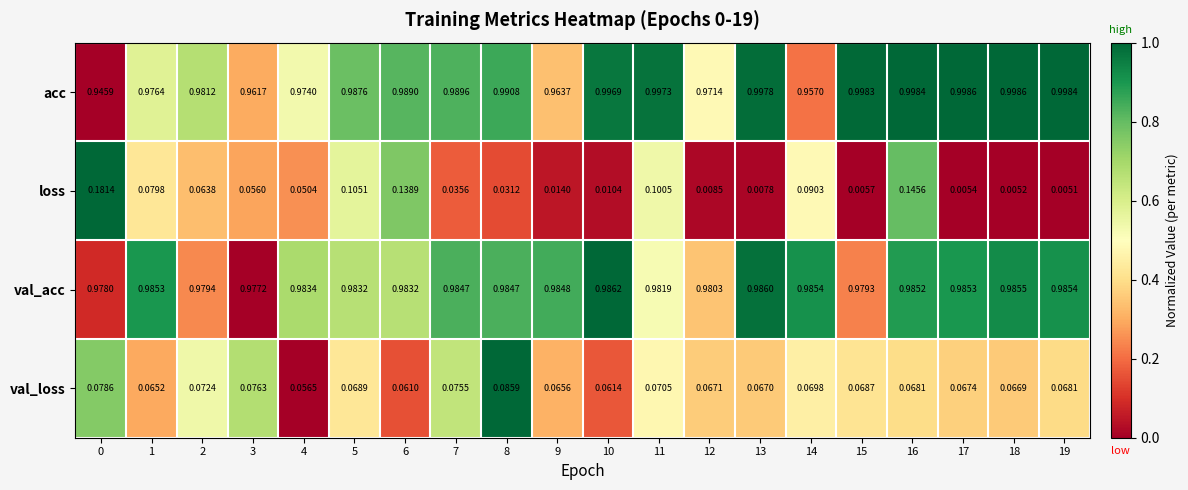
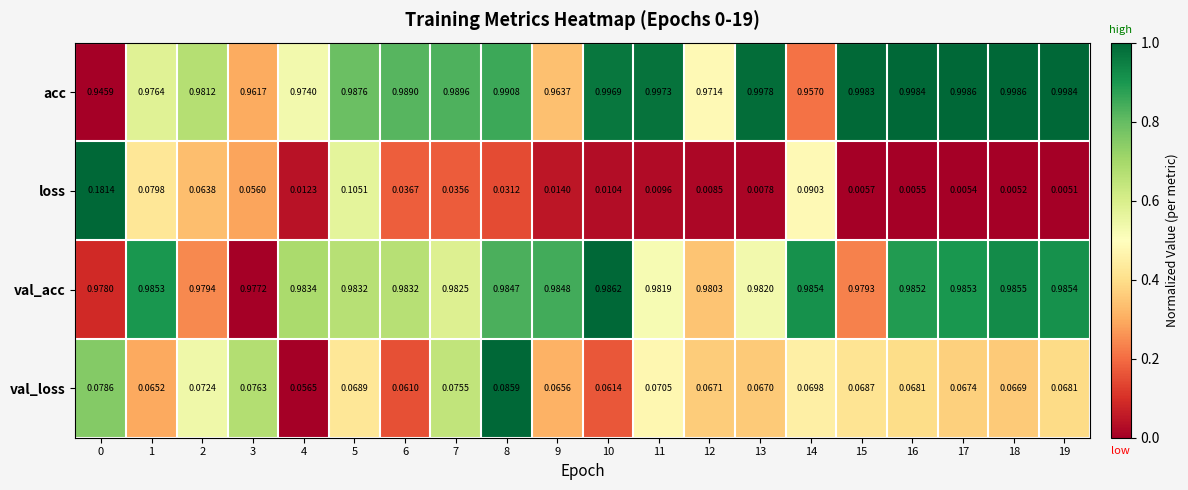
loss, 4: 0.0504 -> 0.0123
loss, 6: 0.1389 -> 0.0367
loss, 11: 0.1005 -> 0.0096
loss, 16: 0.1456 -> 0.0055
val_acc, 7: 0.9847 -> 0.9825
val_acc, 13: 0.9860 -> 0.9820
